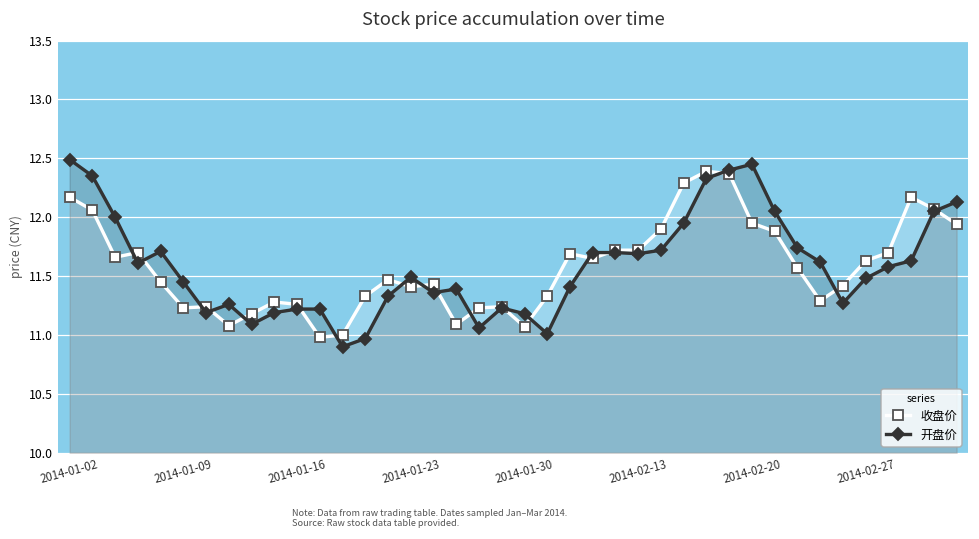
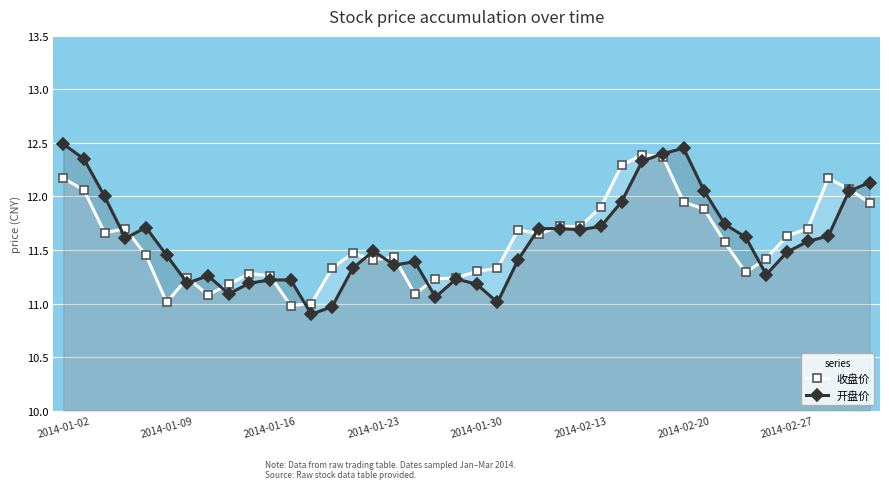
收盘价, 2014-01-09: 11.23 -> 11.01
收盘价, 2014-01-30: 11.07 -> 11.30
